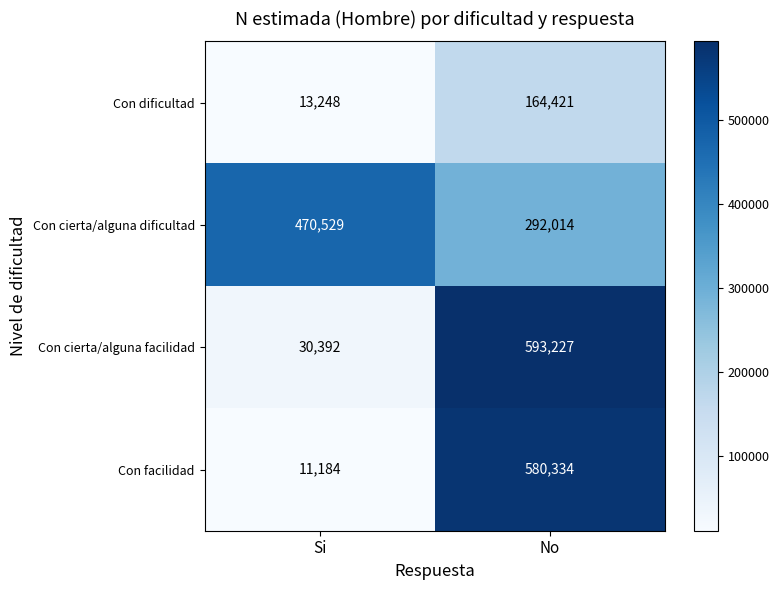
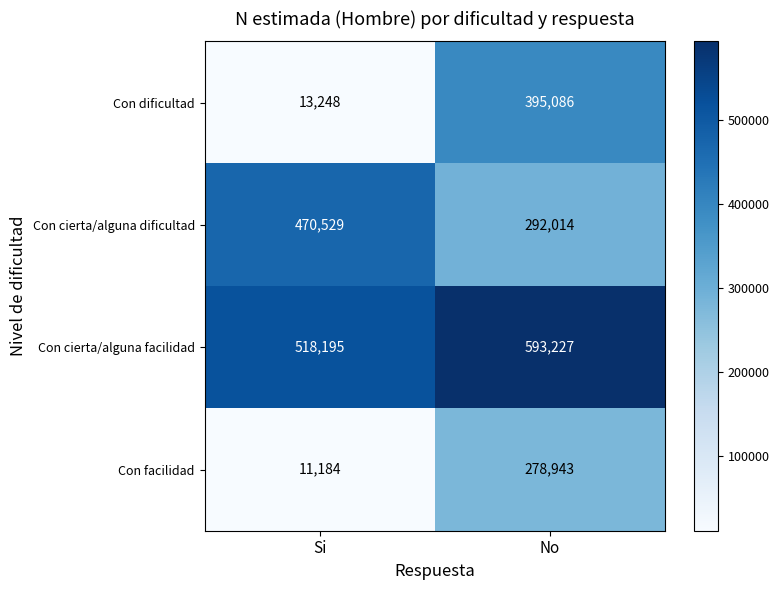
Con dificultad, No: 164,421 -> 395,086
Con cierta/alguna facilidad, Si: 30,392 -> 518,195
Con facilidad, No: 580,334 -> 278,943
